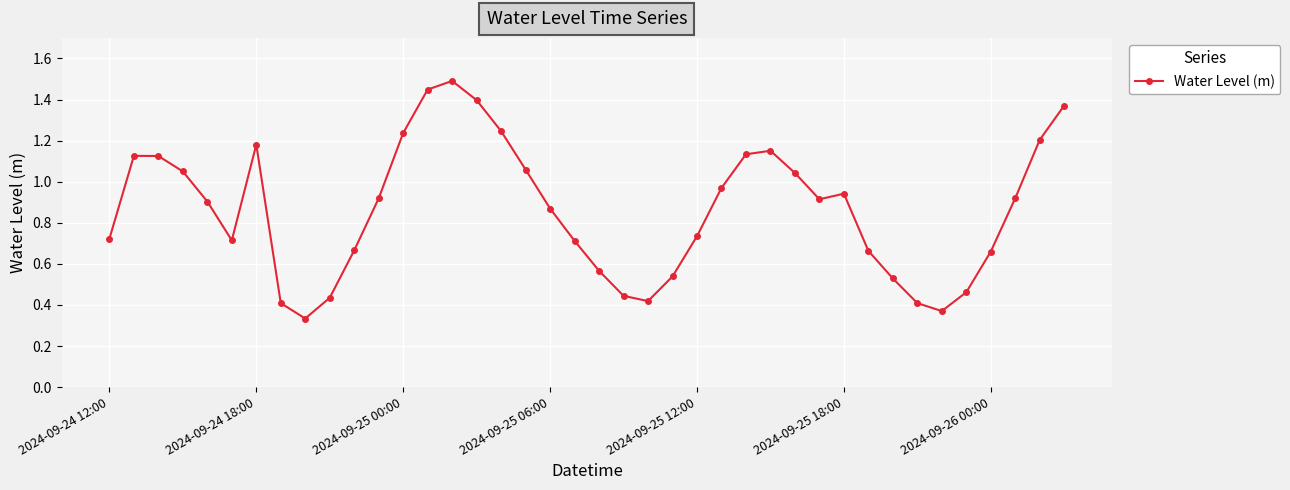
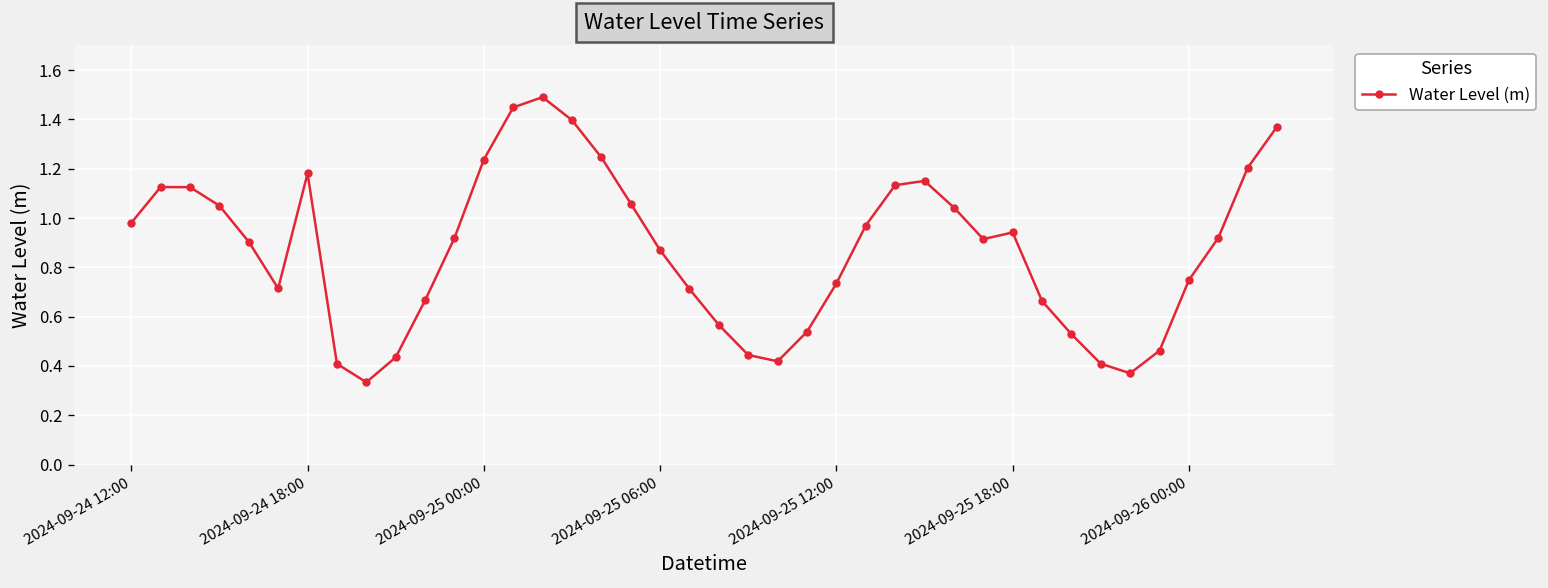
2024-09-24 12:00: 0.72 -> 0.98
2024-09-26 00:00: 0.66 -> 0.75
